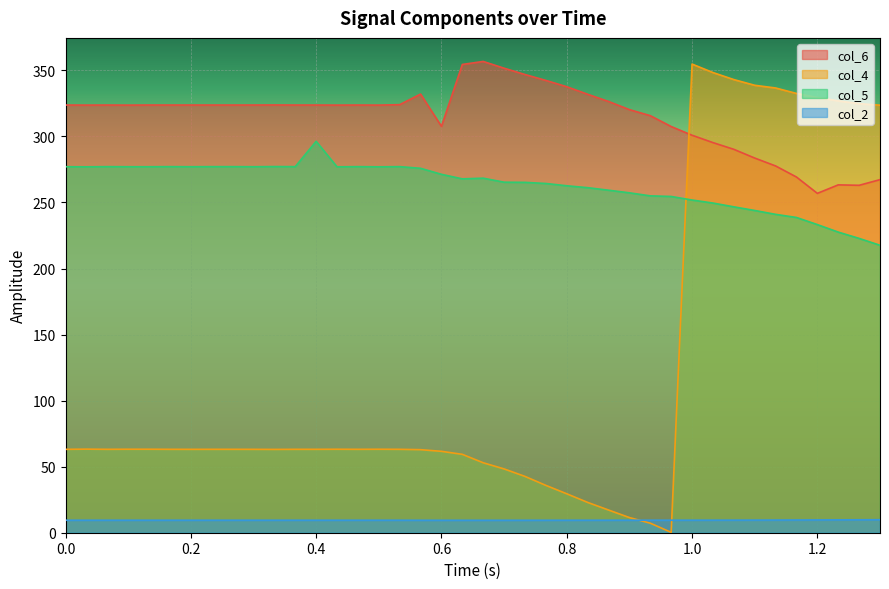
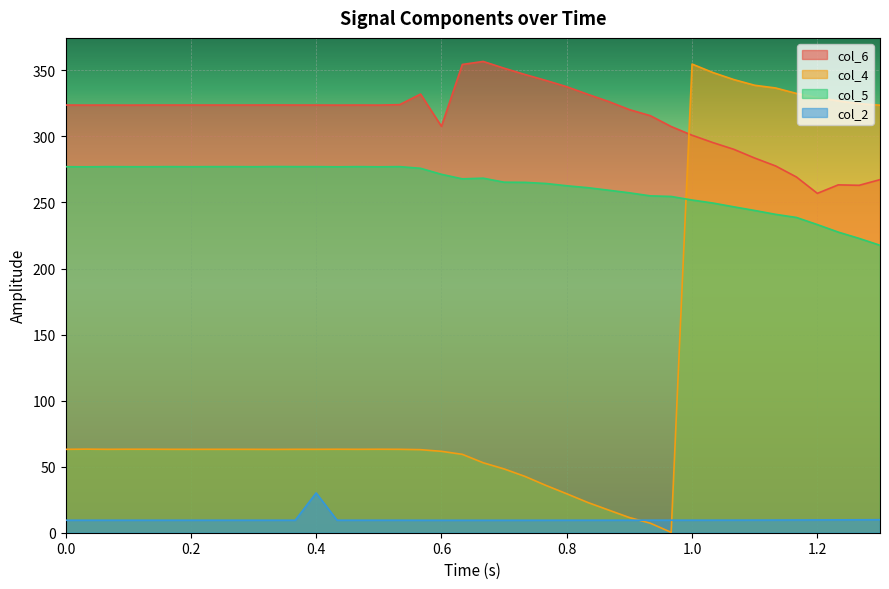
col_5, 0.4: 296 -> 277
col_2, 0.4: 9 -> 30
